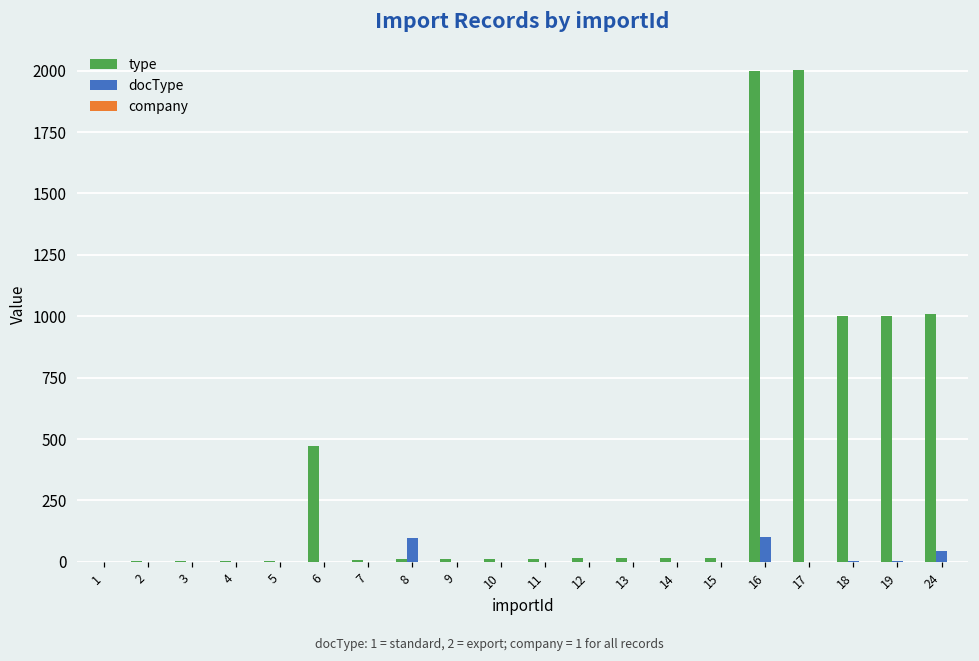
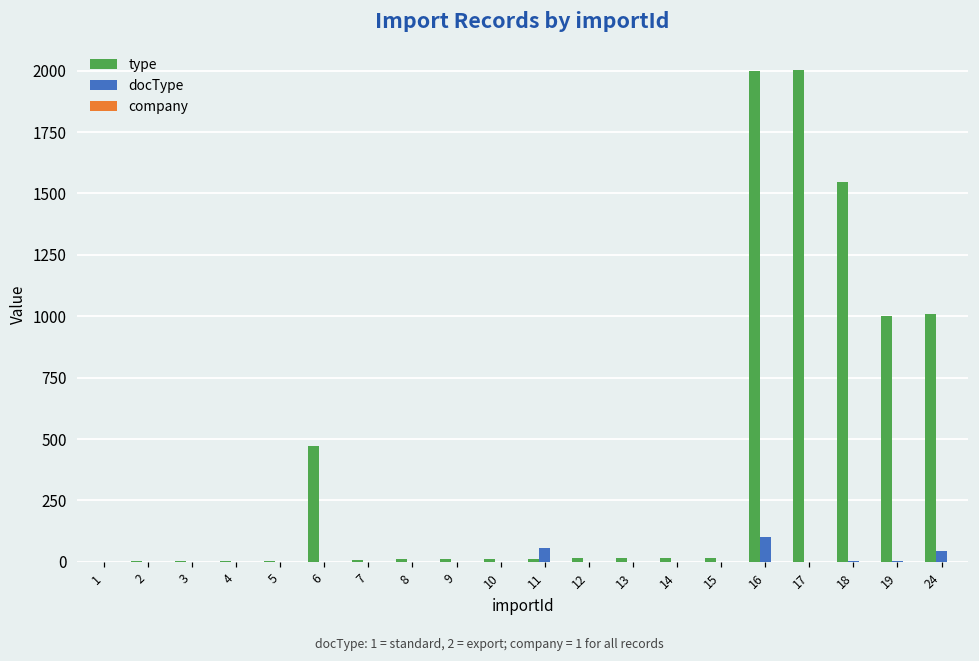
docType, 8: 100 -> 0
docType, 11: 0 -> 60
type, 18: 1000 -> 1550
